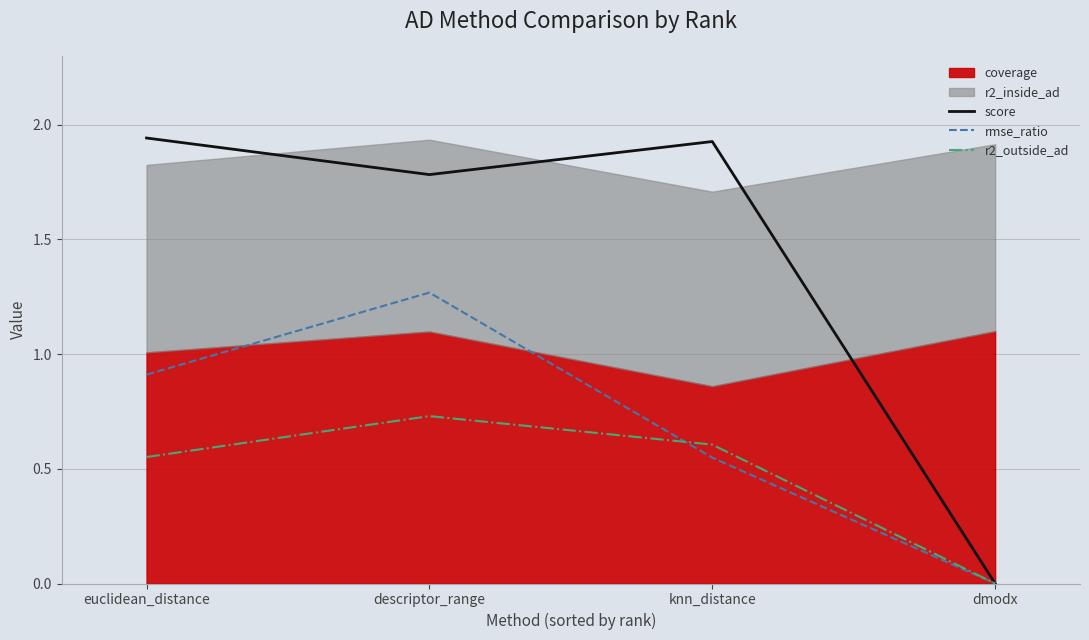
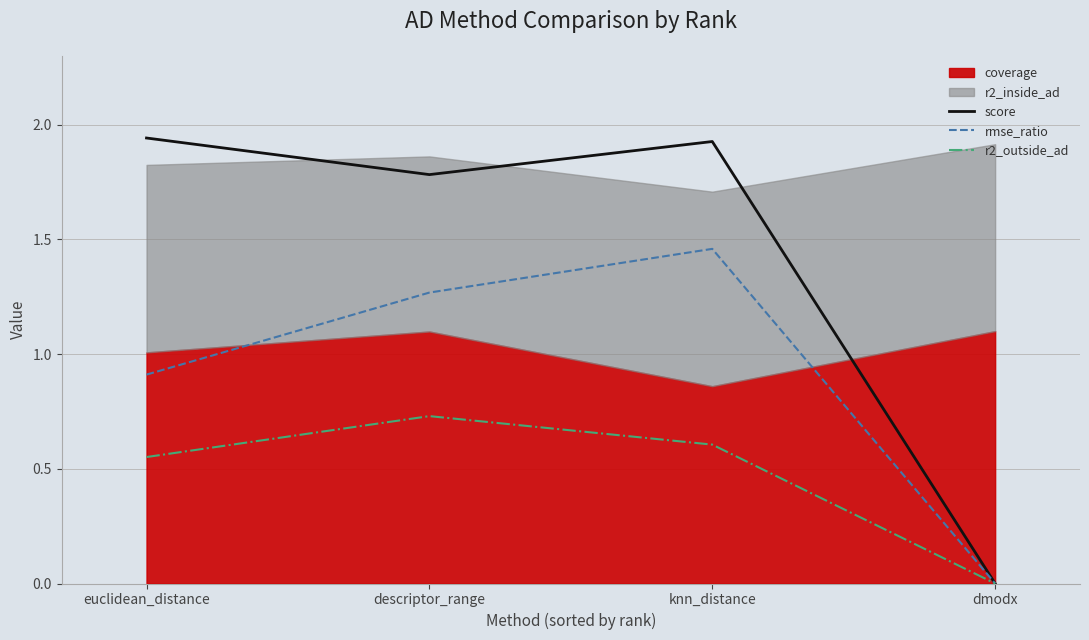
r2_inside_ad, descriptor_range: 0.84 -> 0.76
rmse_ratio, knn_distance: 0.55 -> 1.46
